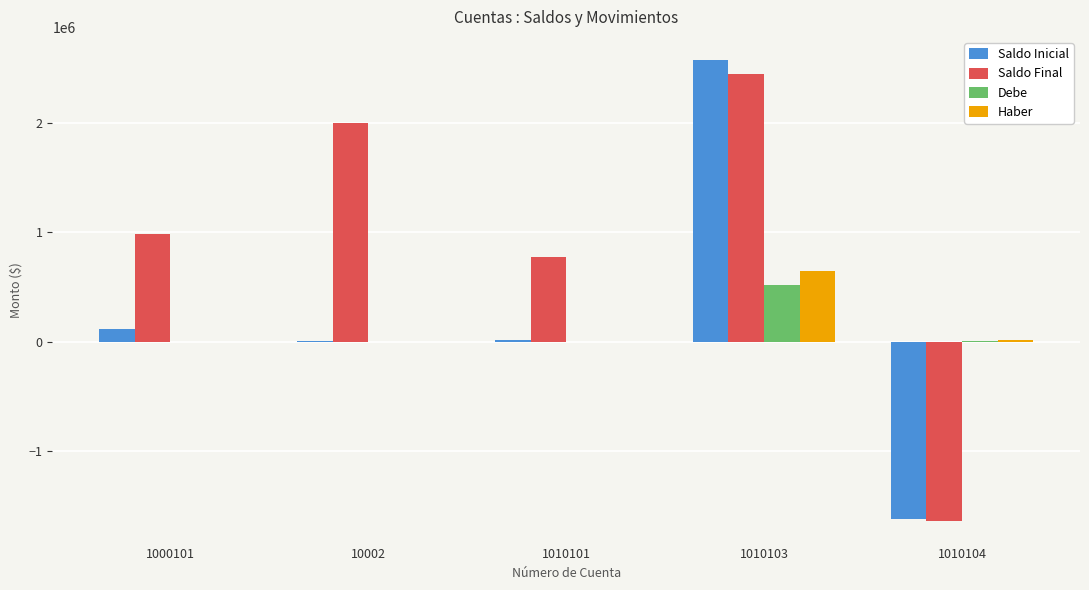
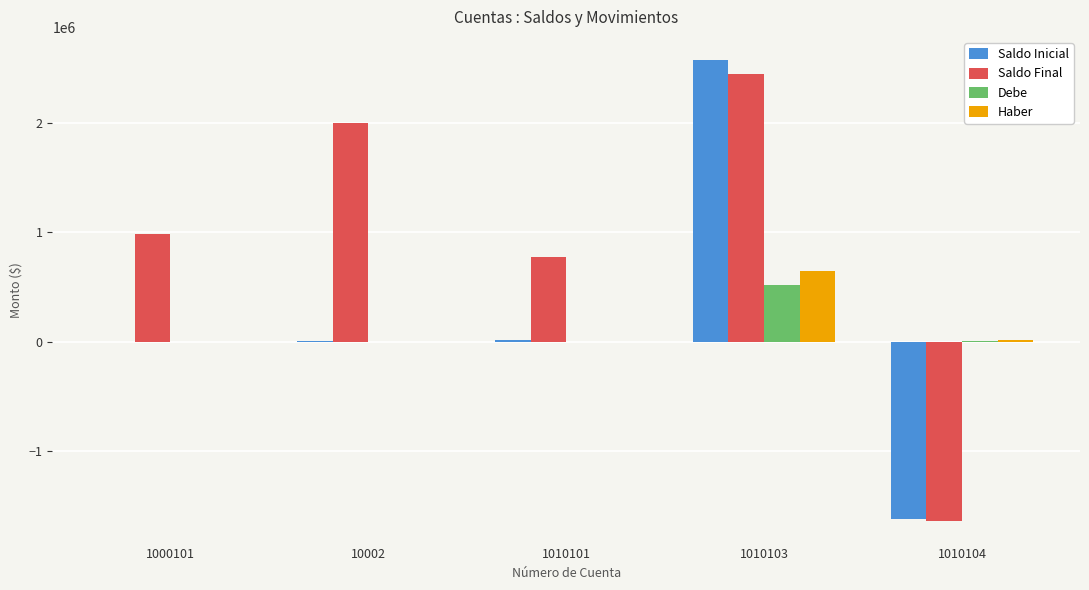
Saldo Inicial, 1000101: 120000 -> 0
